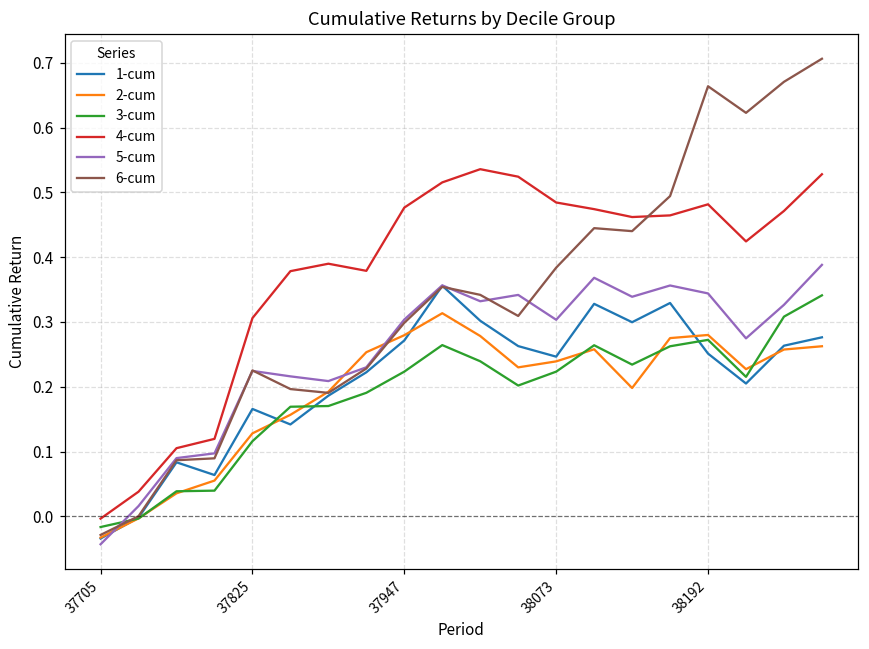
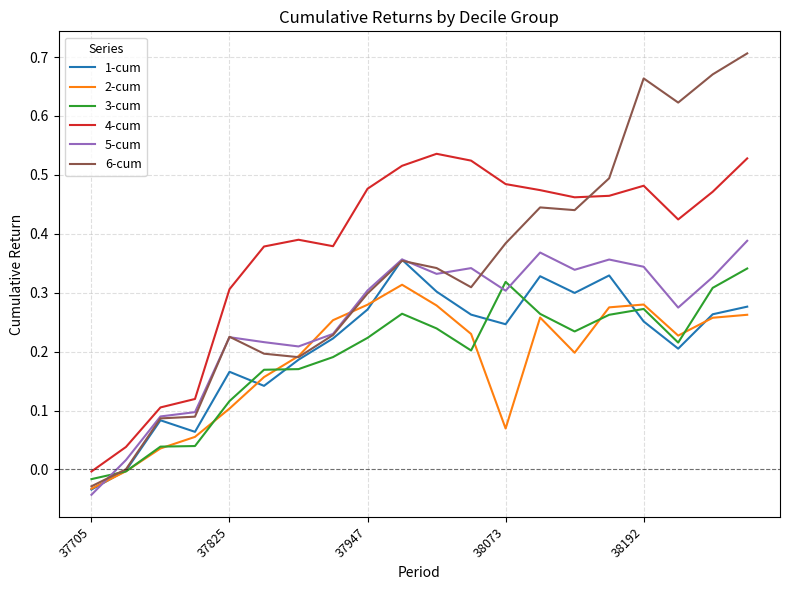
2-cum, 37825: 0.13 -> 0.10
2-cum, 38073: 0.24 -> 0.07
3-cum, 38073: 0.22 -> 0.32
